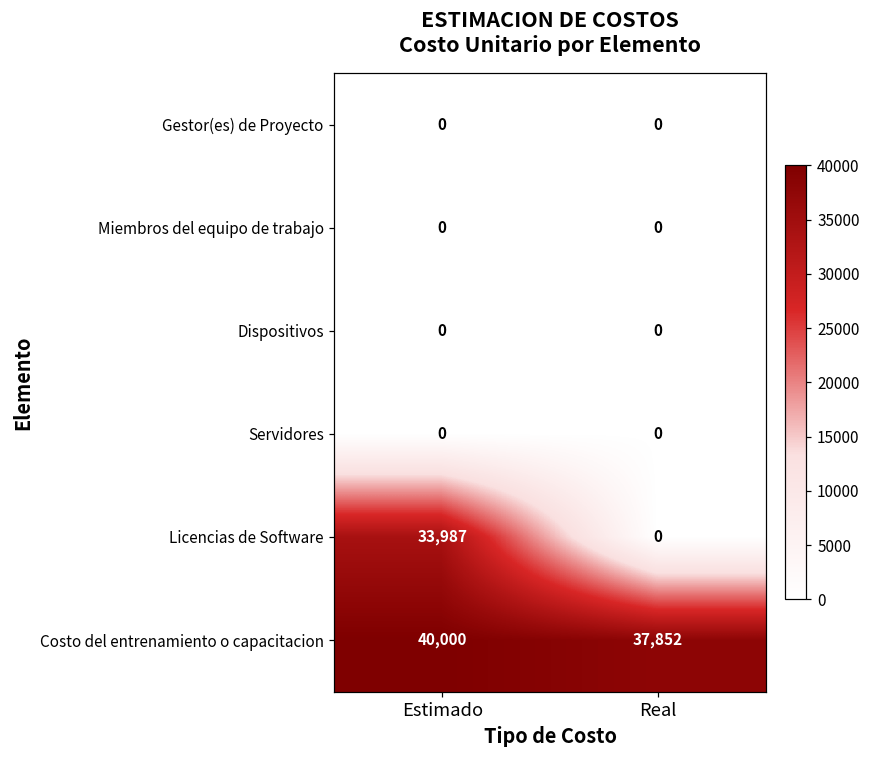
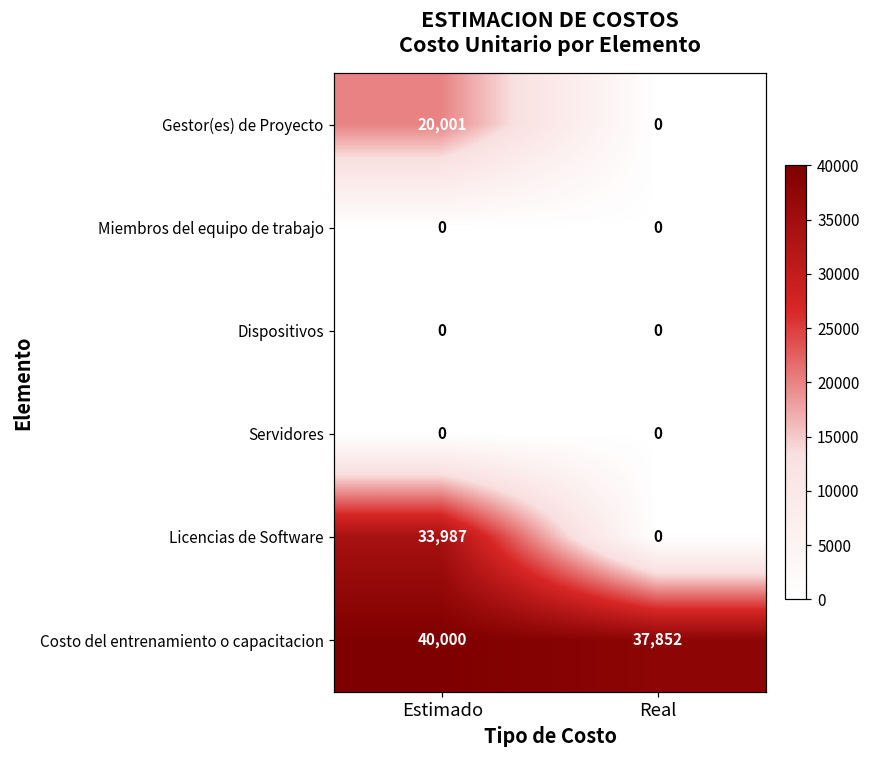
Gestor(es) de Proyecto, Estimado: 0 -> 20,001
